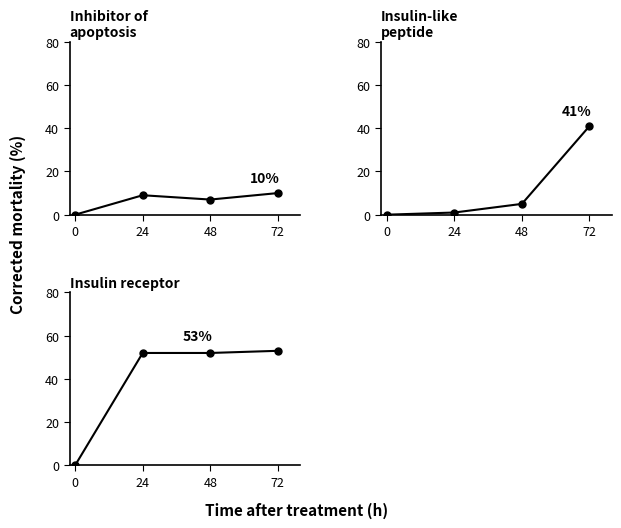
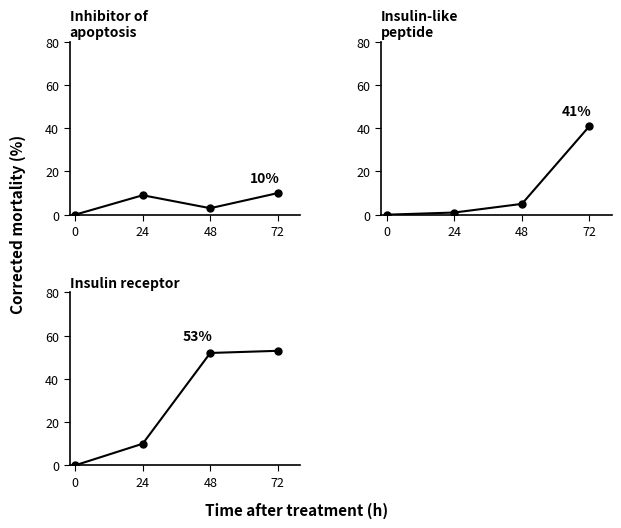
Inhibitor of apoptosis, 48: 7 -> 3
Insulin receptor, 24: 52 -> 10
